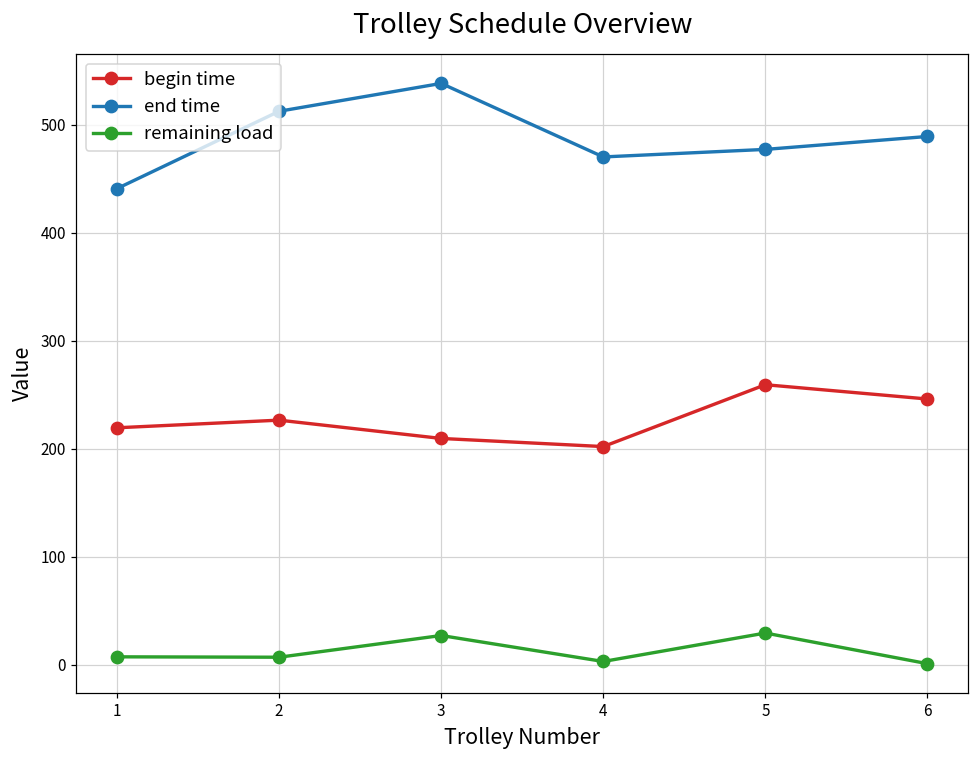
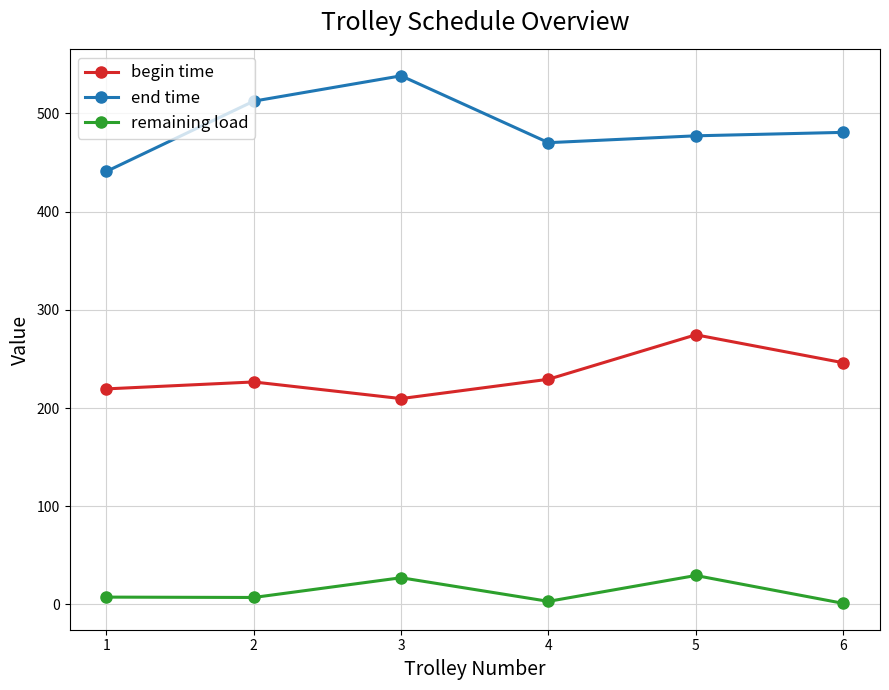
begin time, 4: 200 -> 230
begin time, 5: 260 -> 270
end time, 6: 490 -> 480
